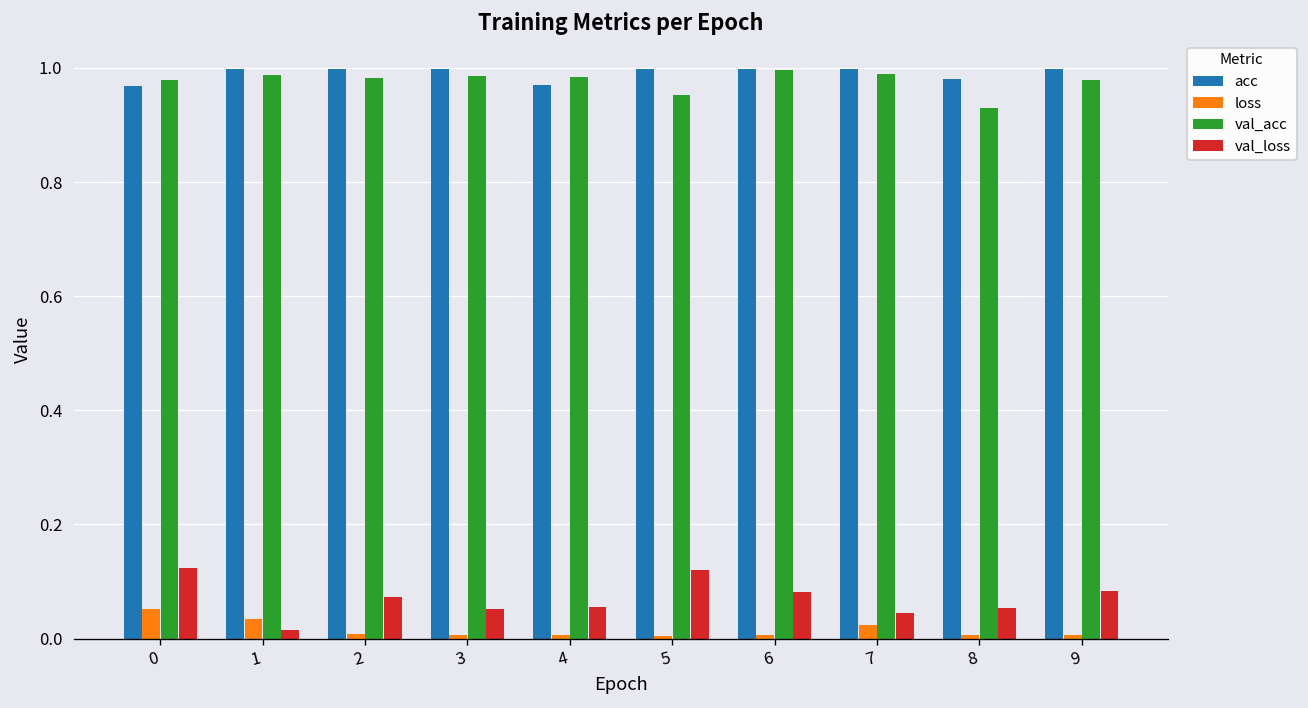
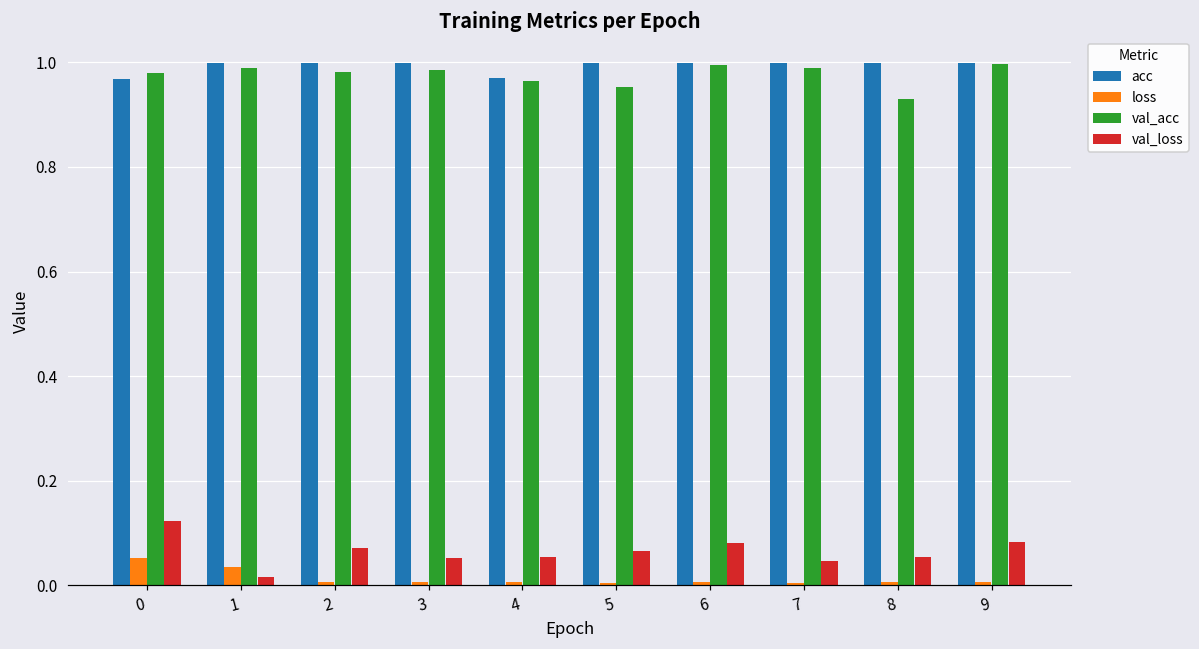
val_acc, 4: 0.98 -> 0.96
val_loss, 5: 0.12 -> 0.07
loss, 7: 0.02 -> 0.00
acc, 8: 0.98 -> 1.00
val_acc, 9: 0.98 -> 1.00
